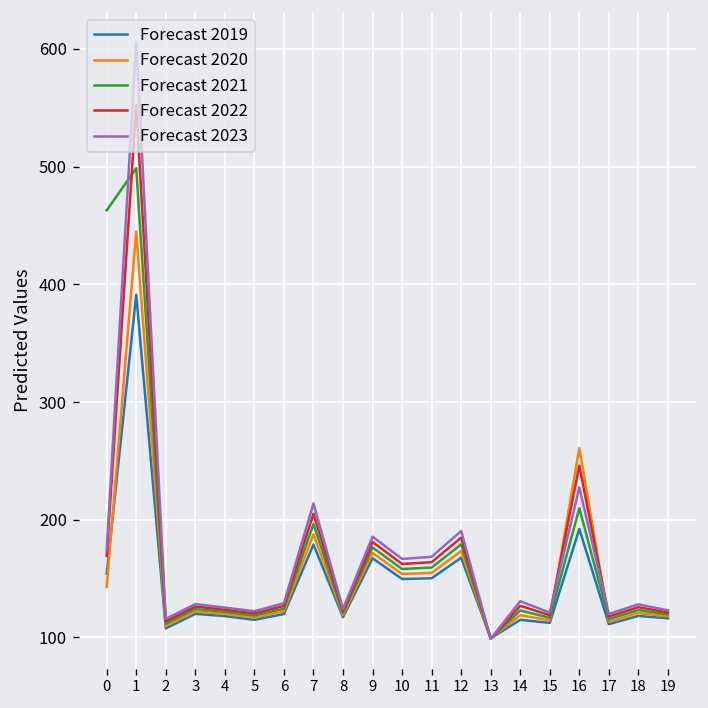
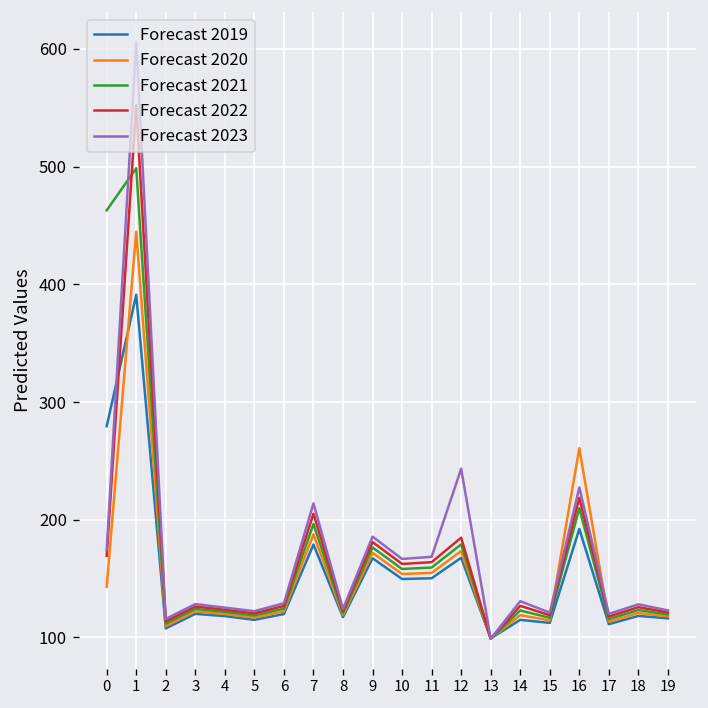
Forecast 2019, 0: 150 -> 280
Forecast 2023, 12: 190 -> 240
Forecast 2022, 16: 250 -> 220
